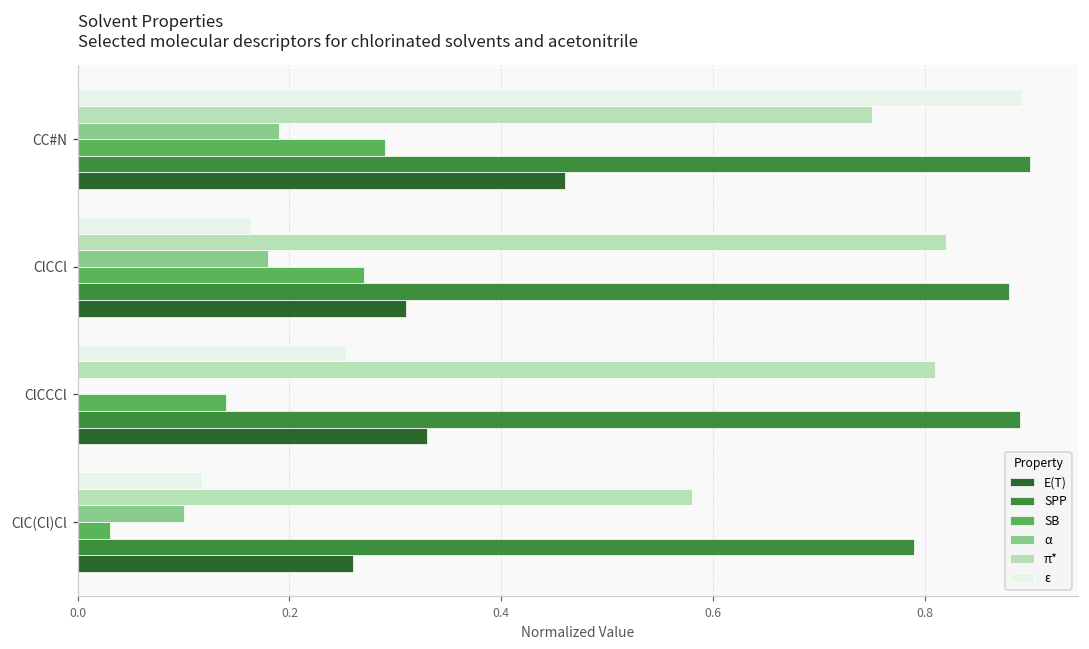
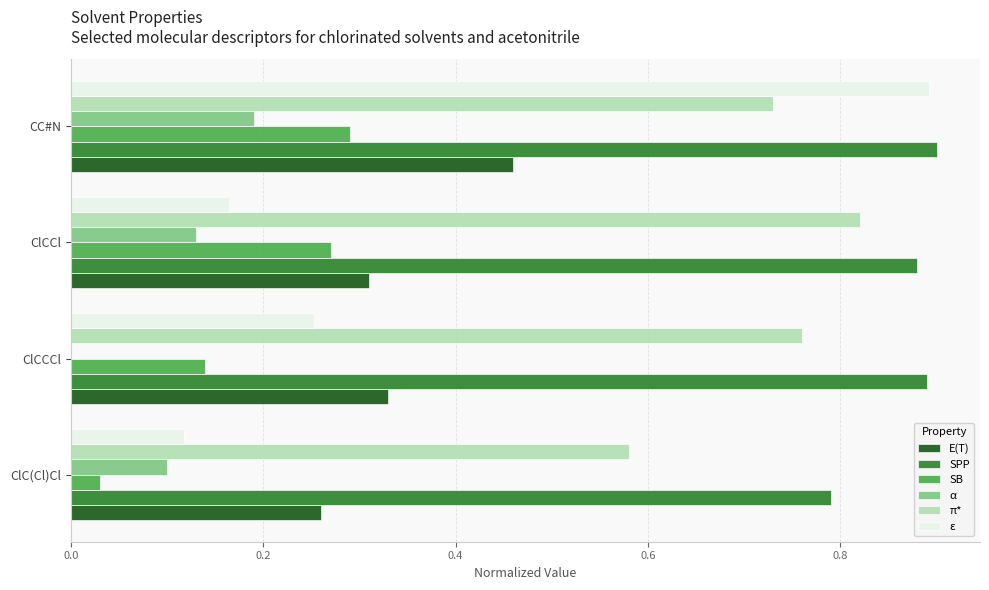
π*, CC#N: 0.75 -> 0.73
α, ClCCl: 0.18 -> 0.13
π*, ClCCCl: 0.81 -> 0.76
